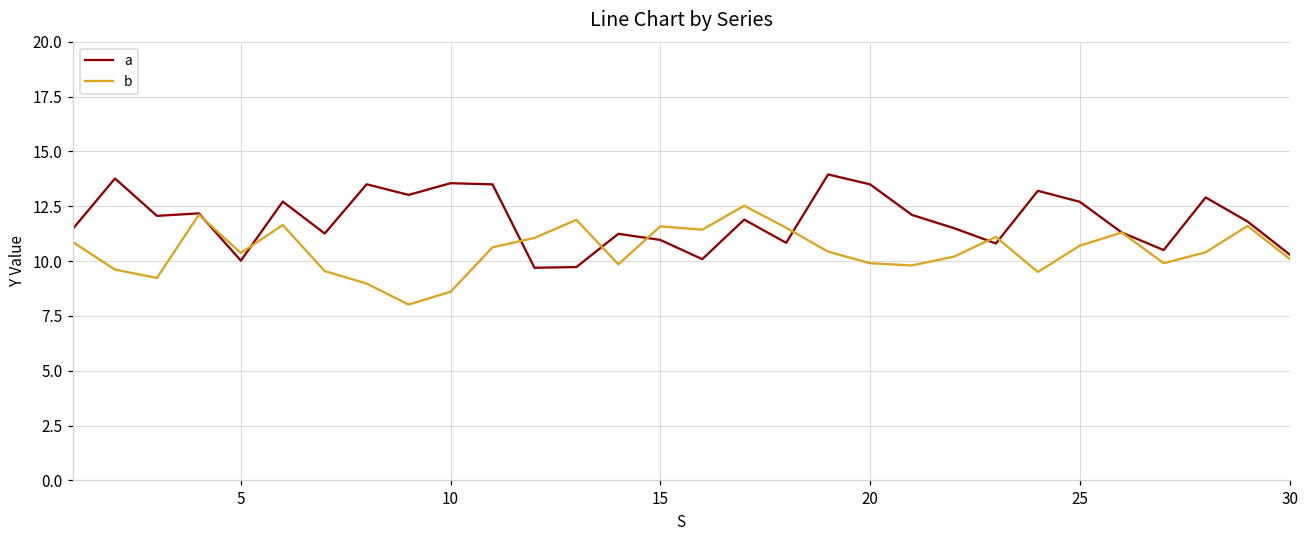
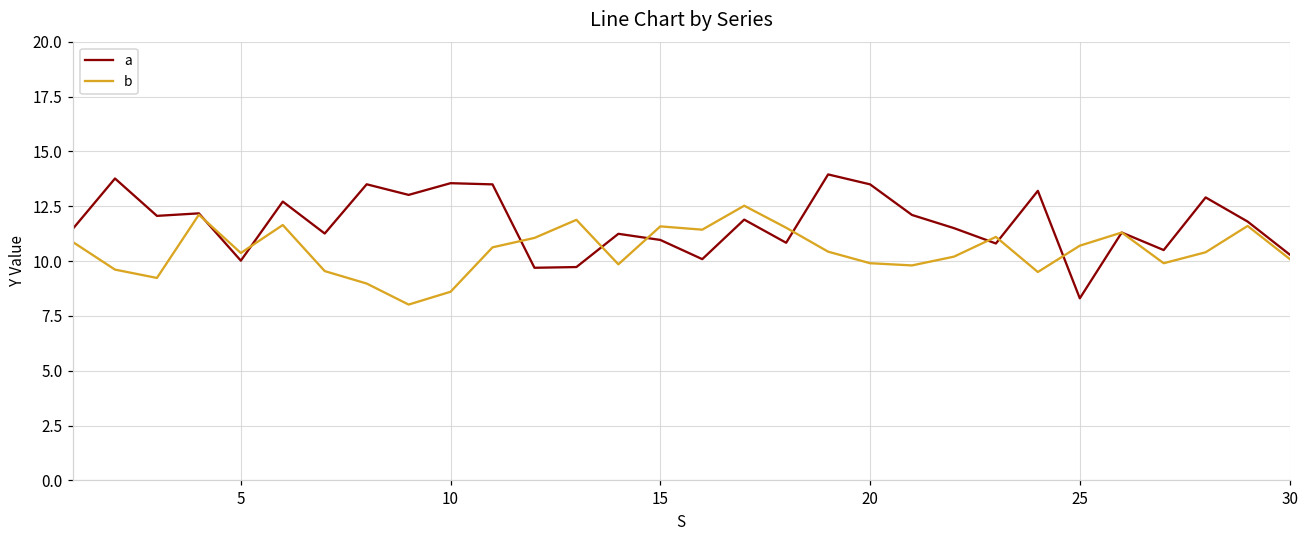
a, 25: 12.7 -> 8.3
